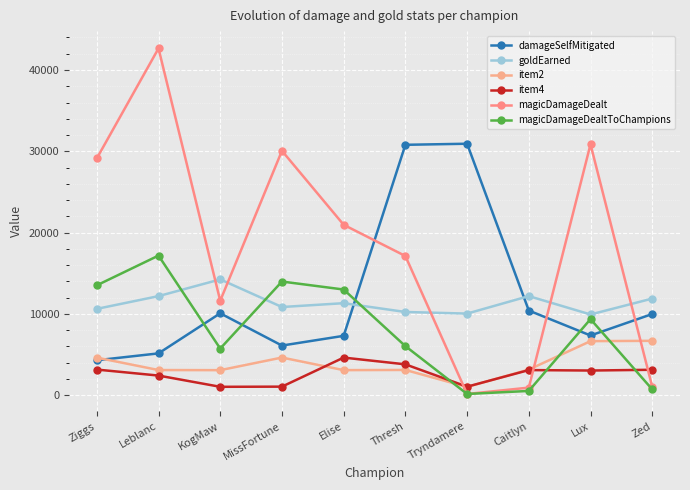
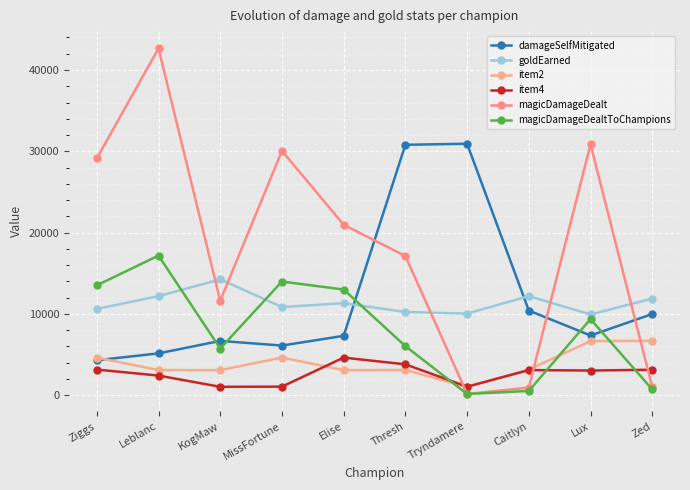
damageSelfMitigated, KogMaw: 10000 -> 7000
